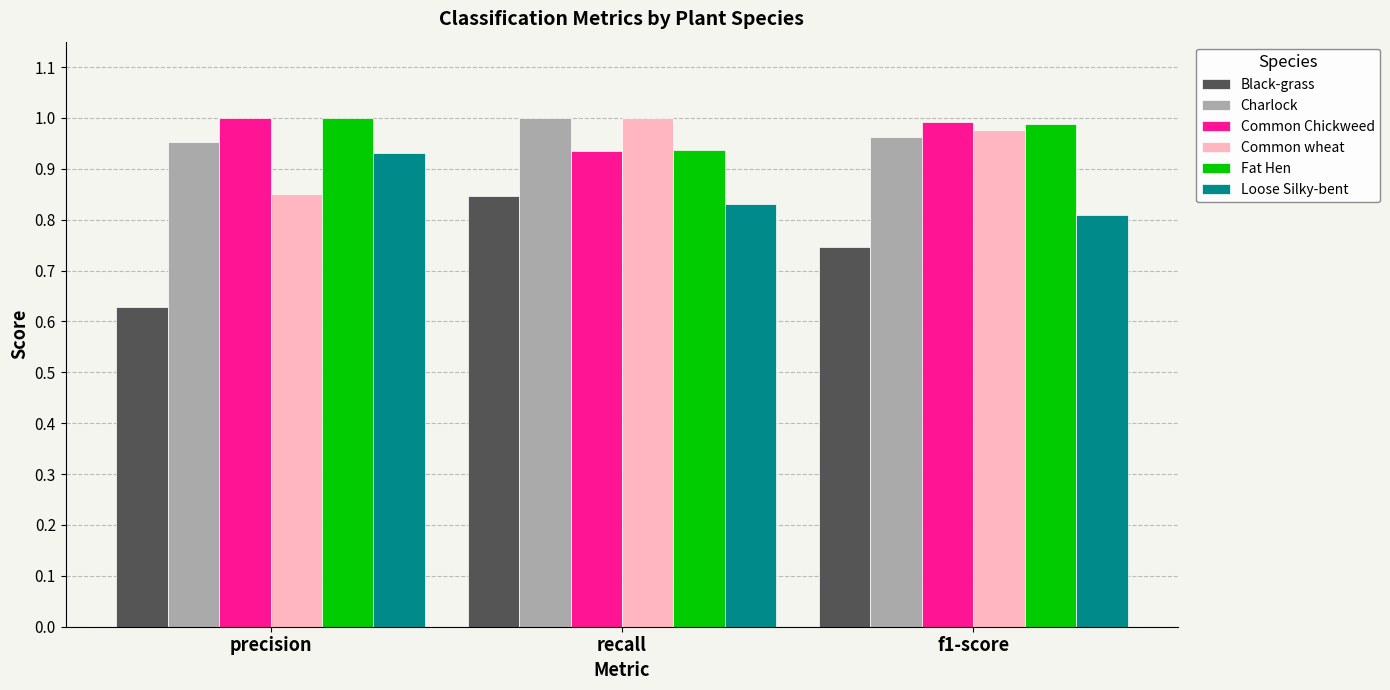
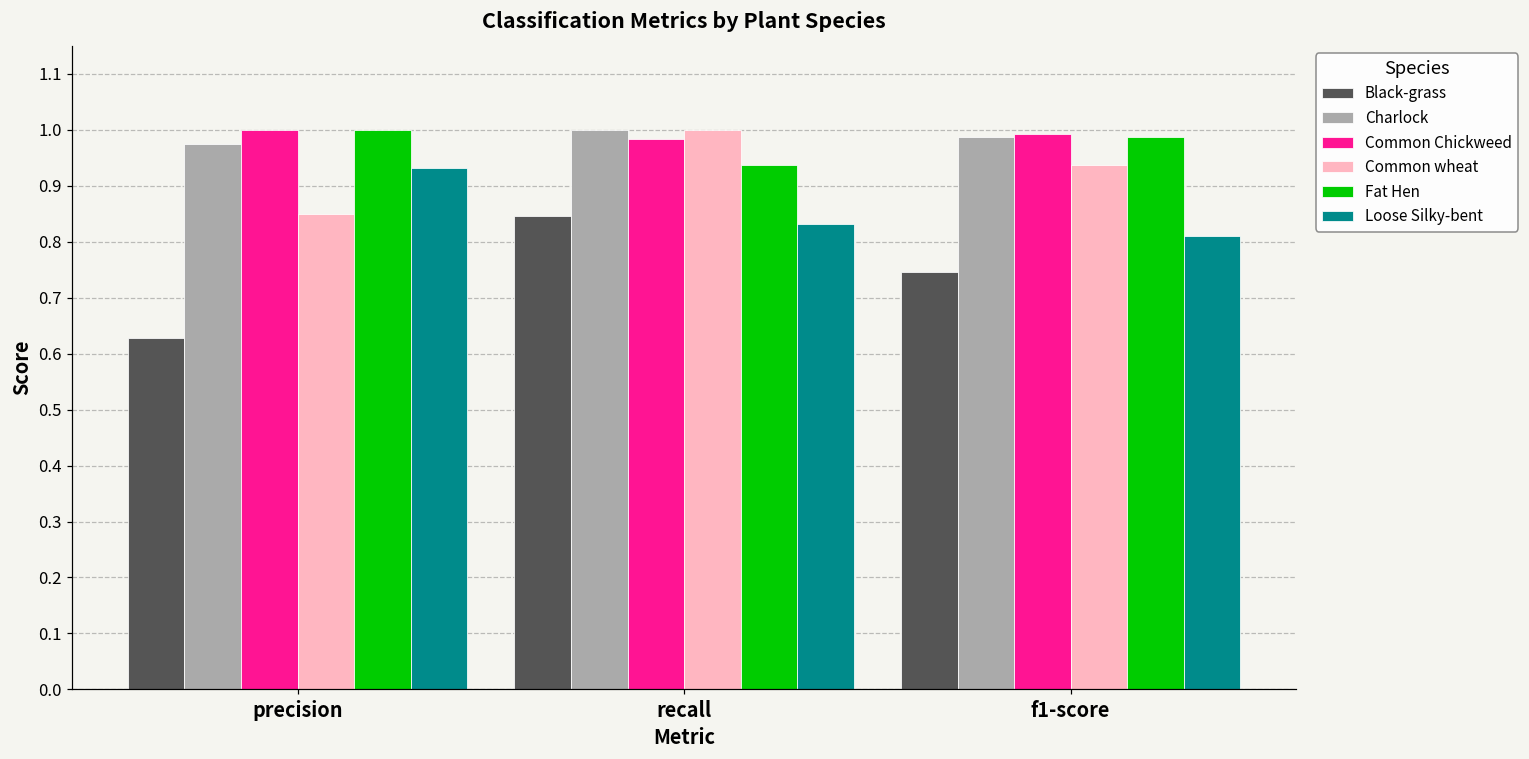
Charlock, precision: 0.95 -> 0.98
Common Chickweed, recall: 0.93 -> 0.98
Charlock, f1-score: 0.96 -> 0.99
Common wheat, f1-score: 0.98 -> 0.94
